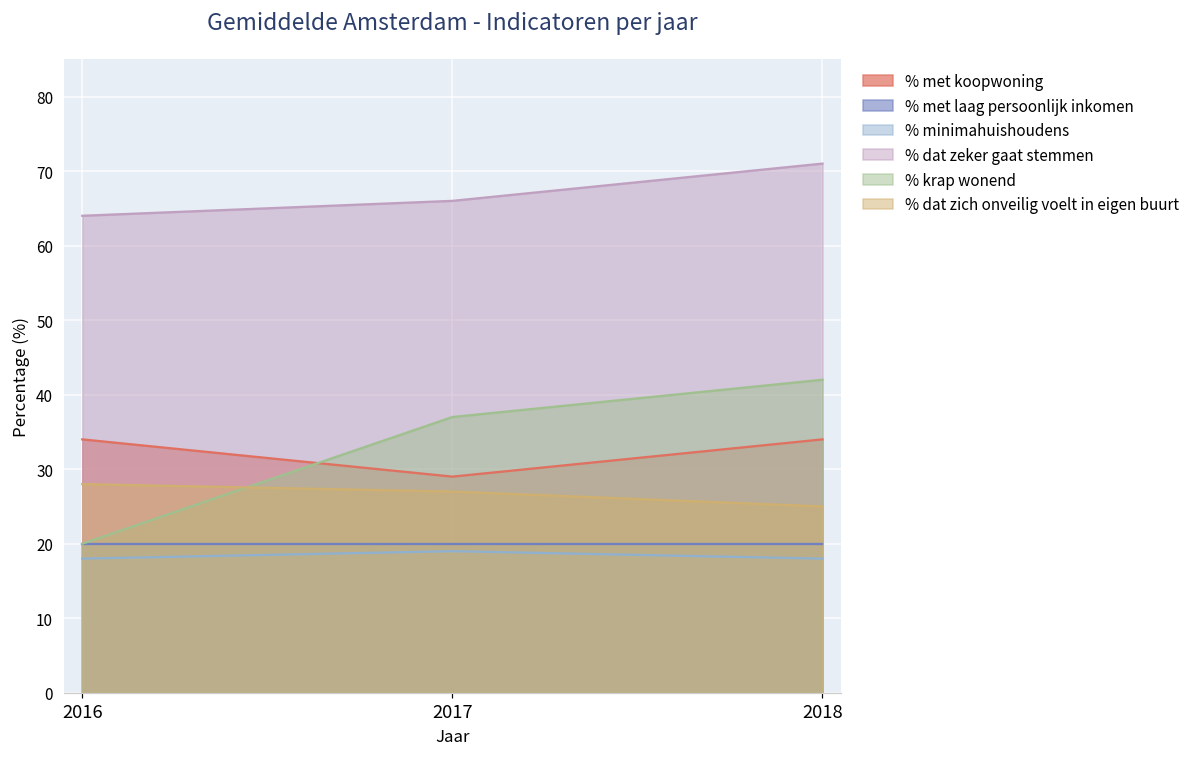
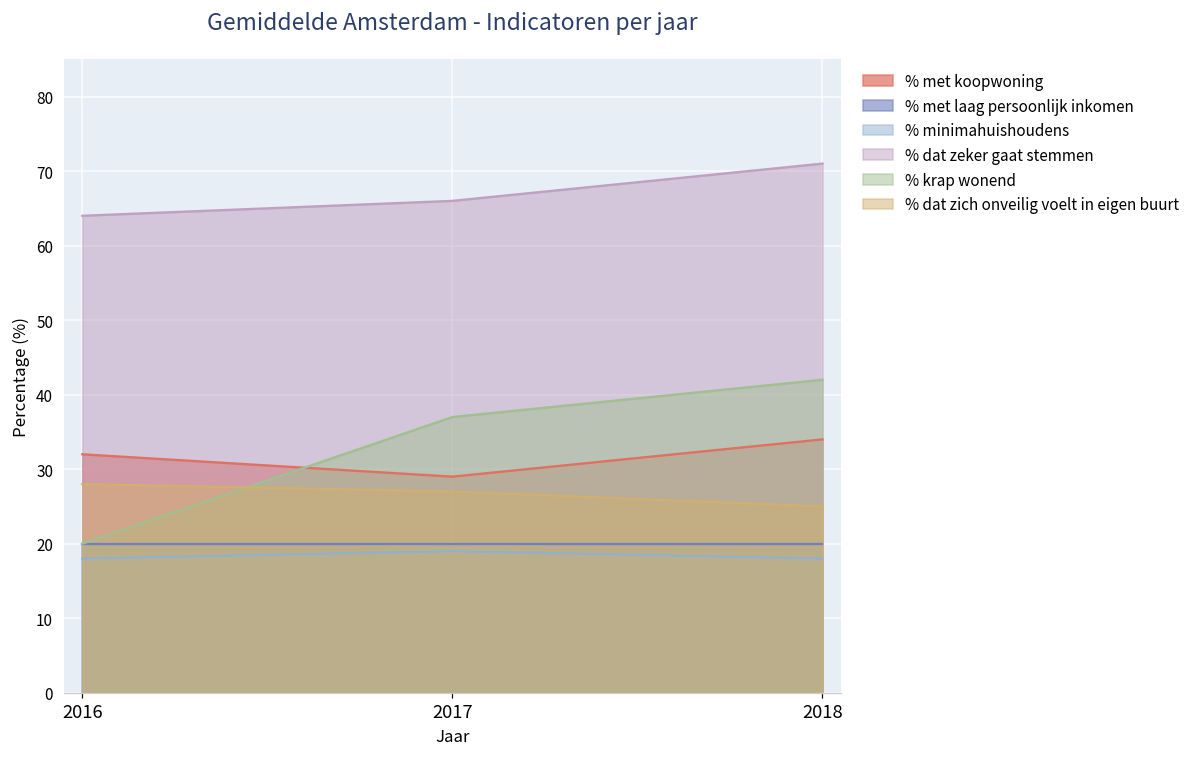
% met koopwoning, 2016: 34 -> 32
